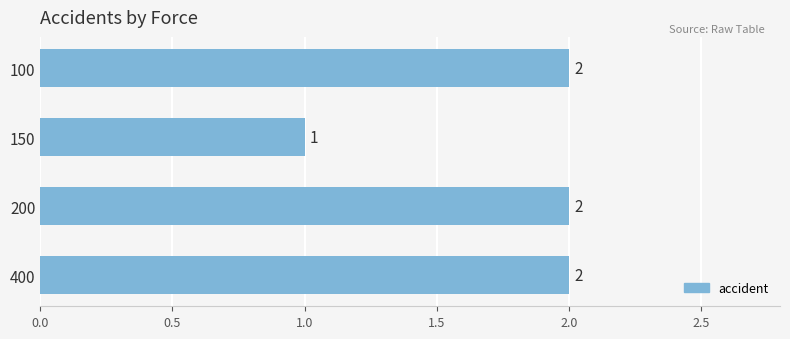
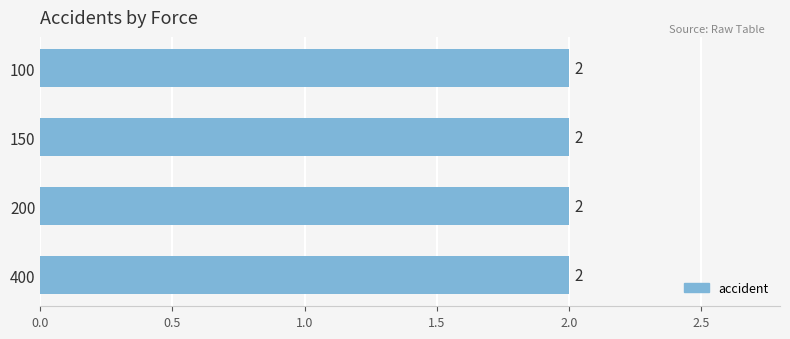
150: 1 -> 2
